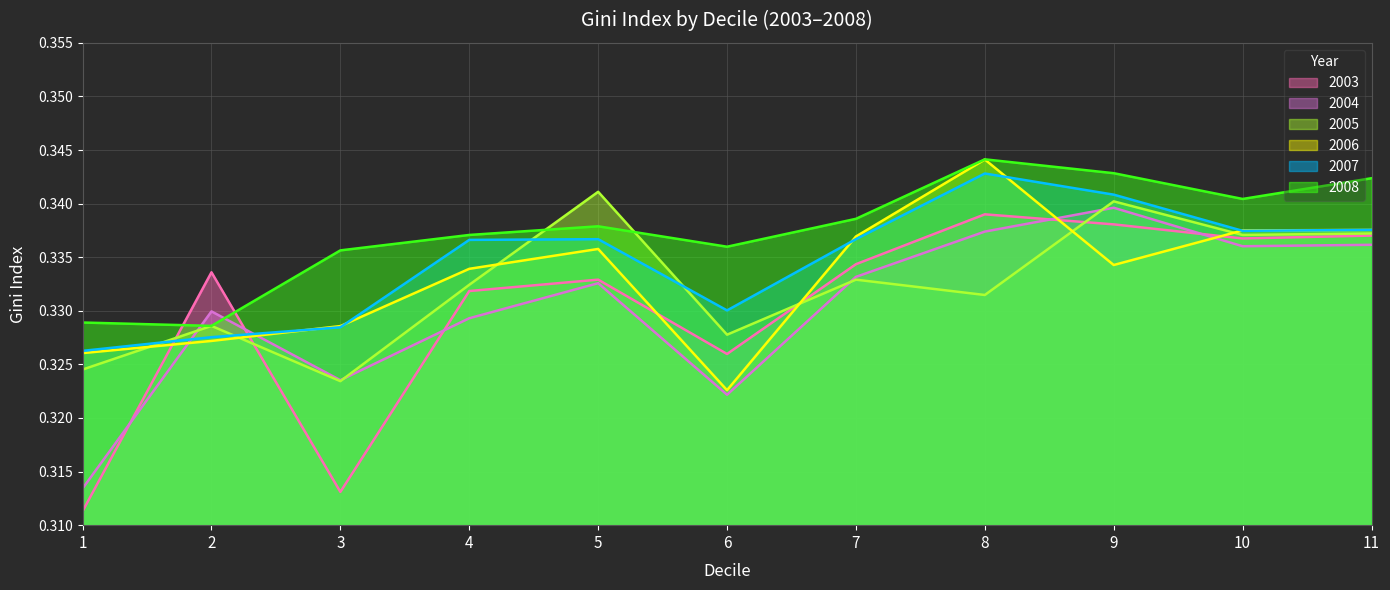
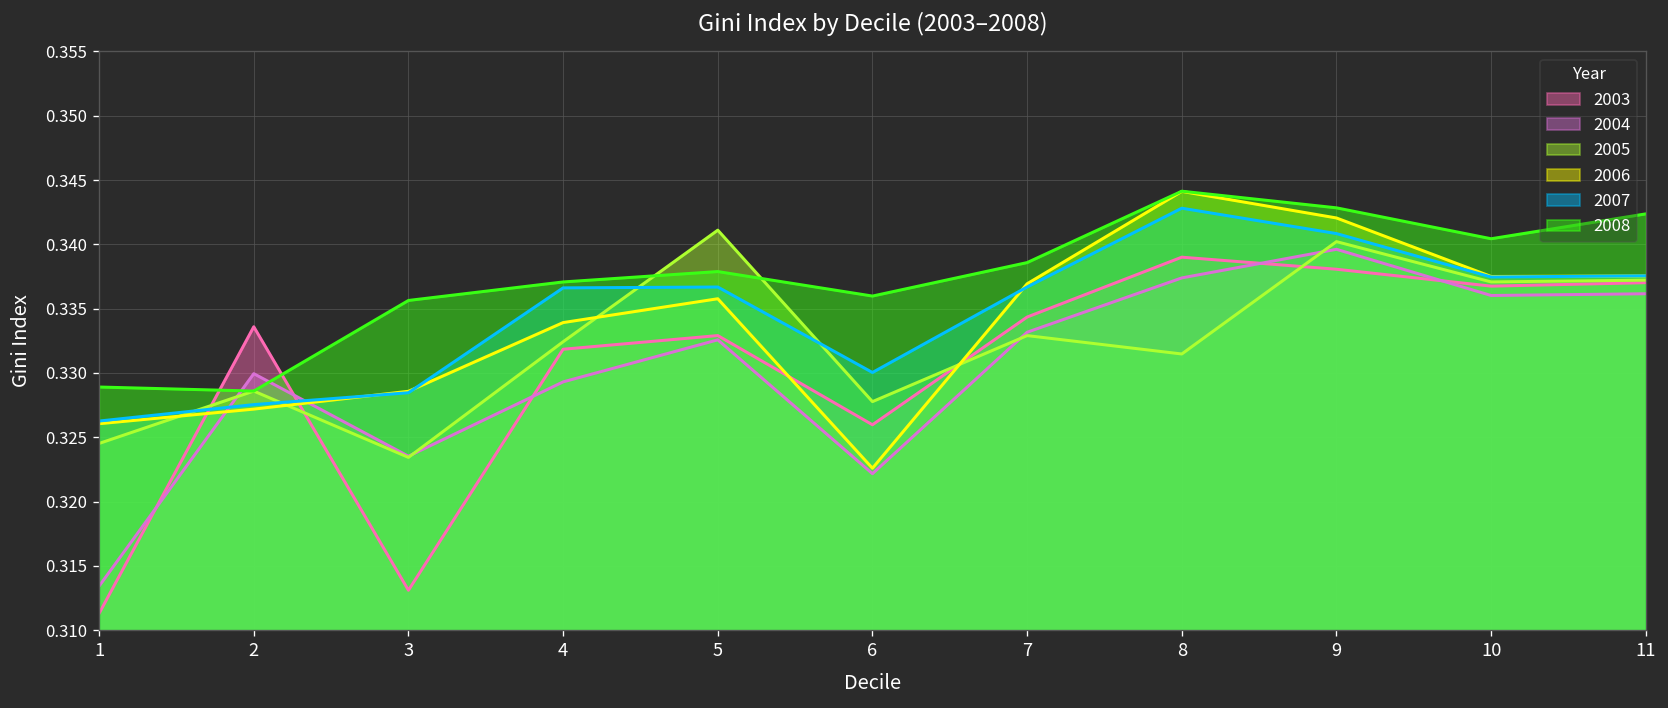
2006, 9: 0.3343 -> 0.3420
